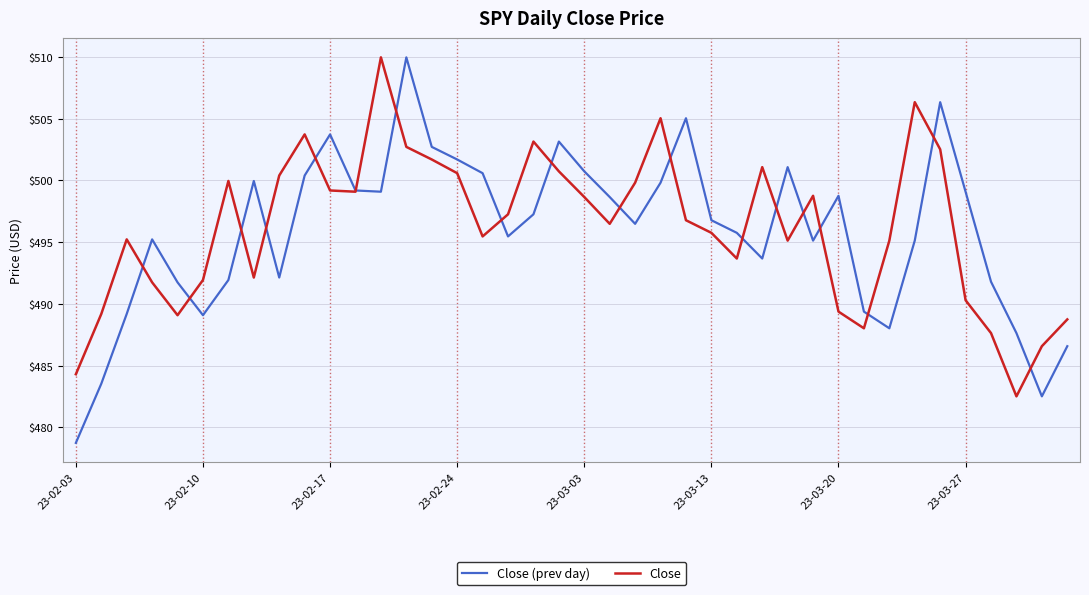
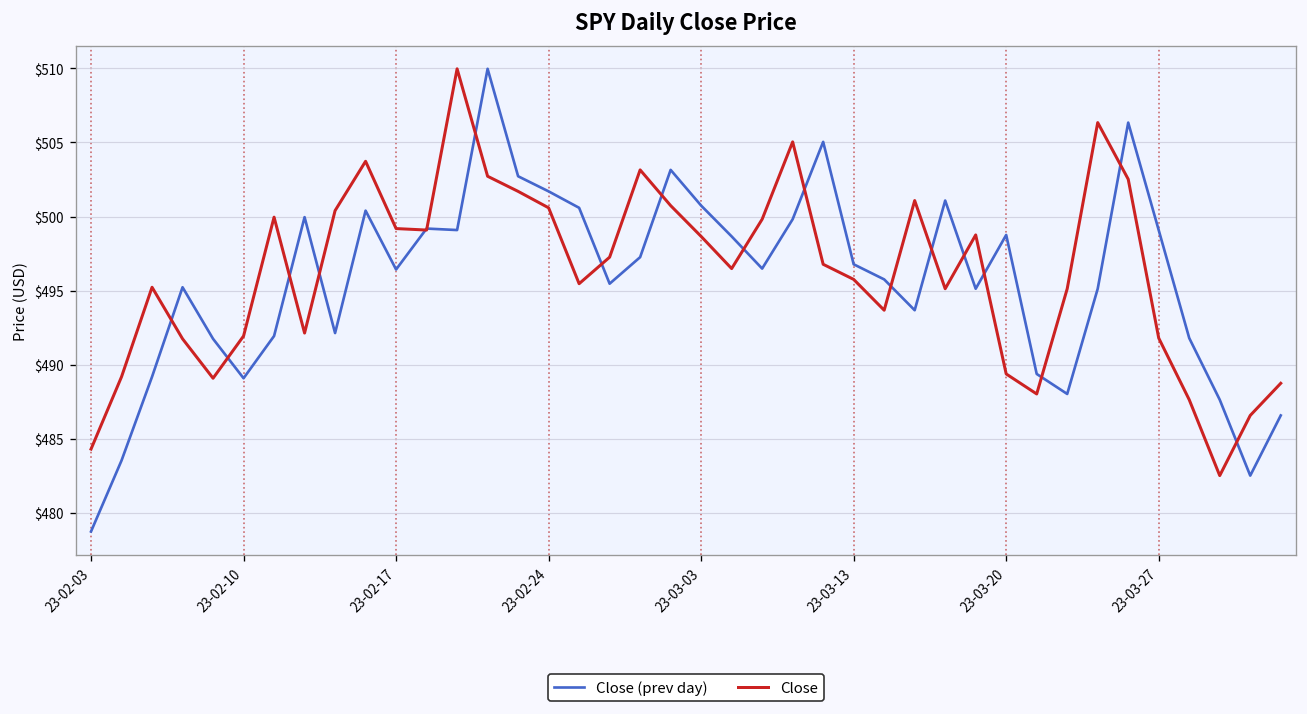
Close (prev day), 23-02-17: $503.7 -> $496.4
Close, 23-03-27: $490.3 -> $491.8
